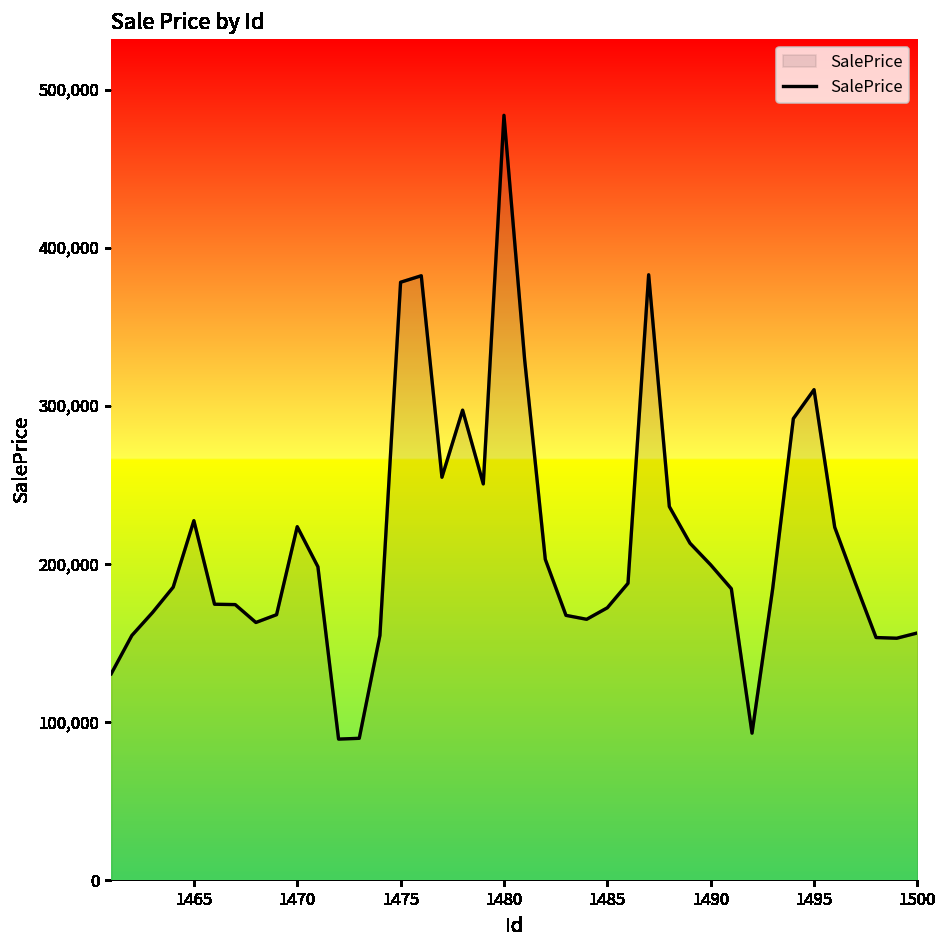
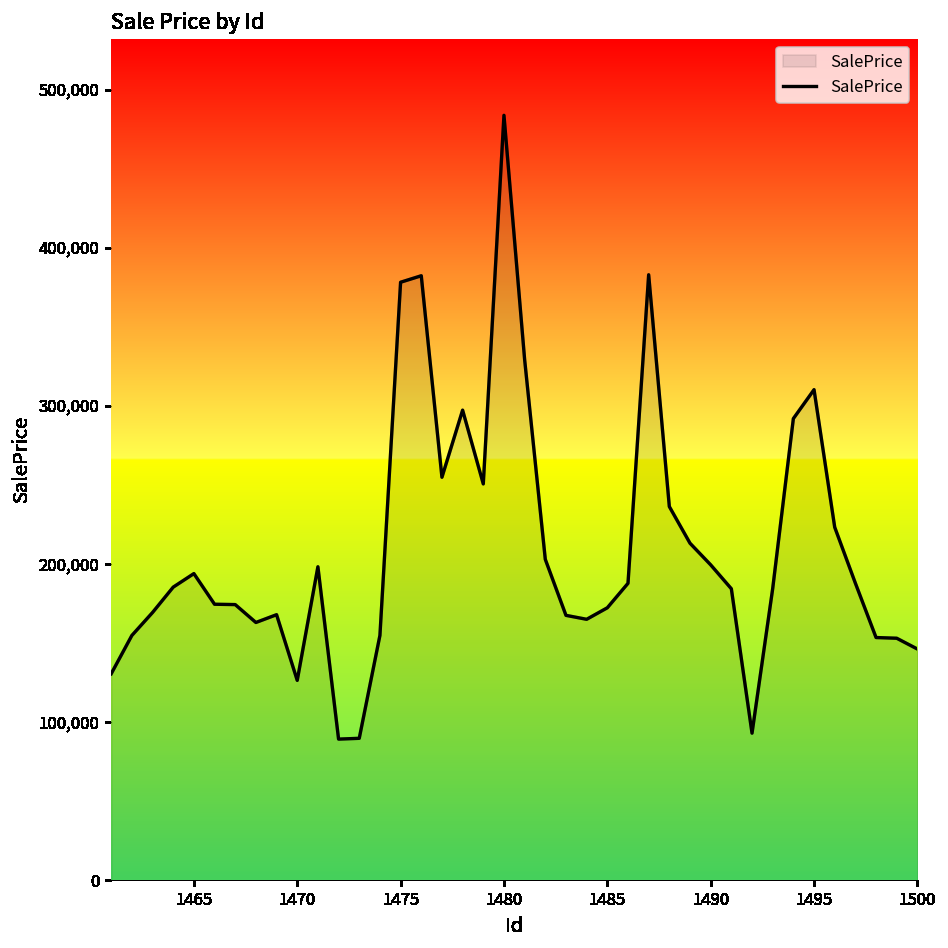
1465: 227,000 -> 194,000
1470: 224,000 -> 126,000
1500: 156,000 -> 146,000
